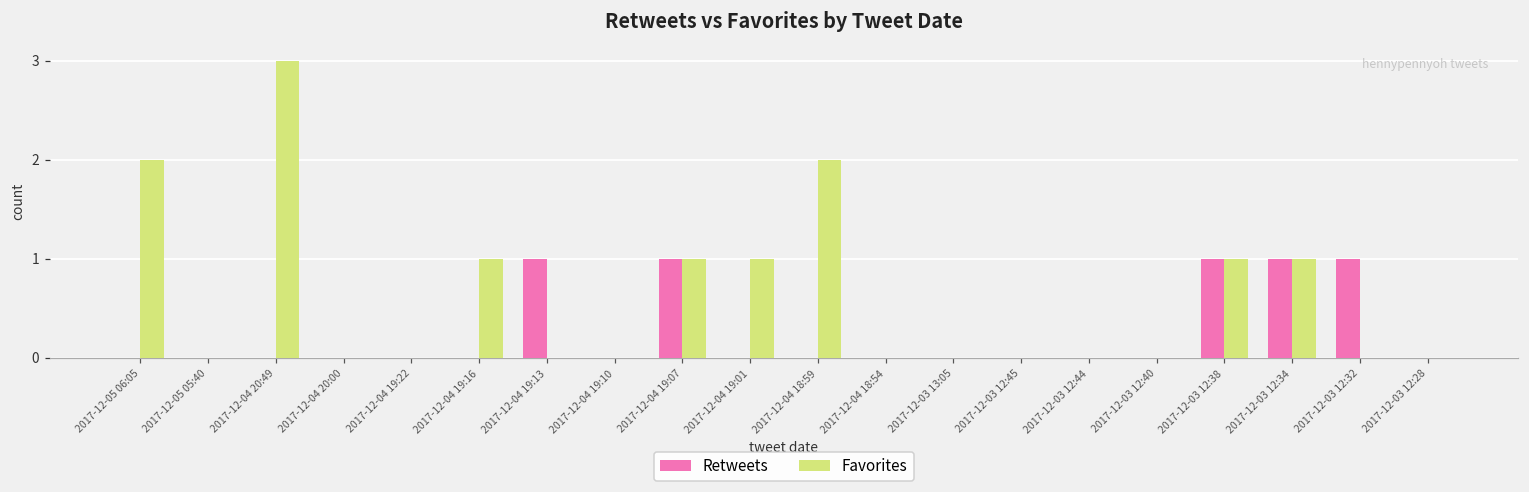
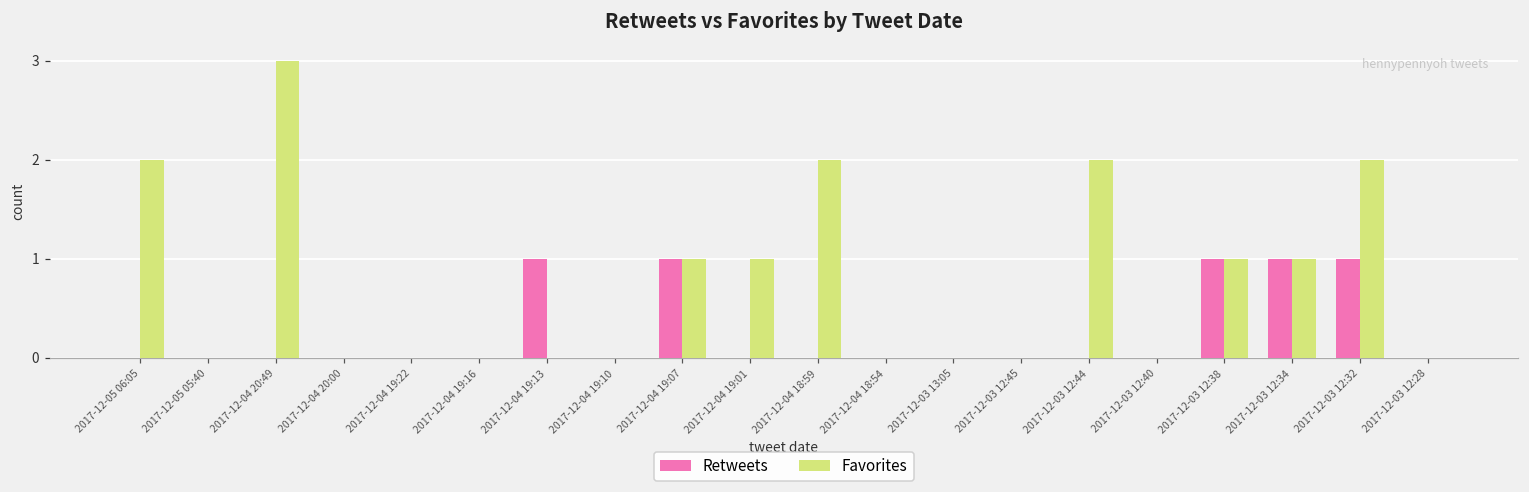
Favorites, 2017-12-04 19:16: 1 -> 0
Favorites, 2017-12-03 12:44: 0 -> 2
Favorites, 2017-12-03 12:32: 0 -> 2
